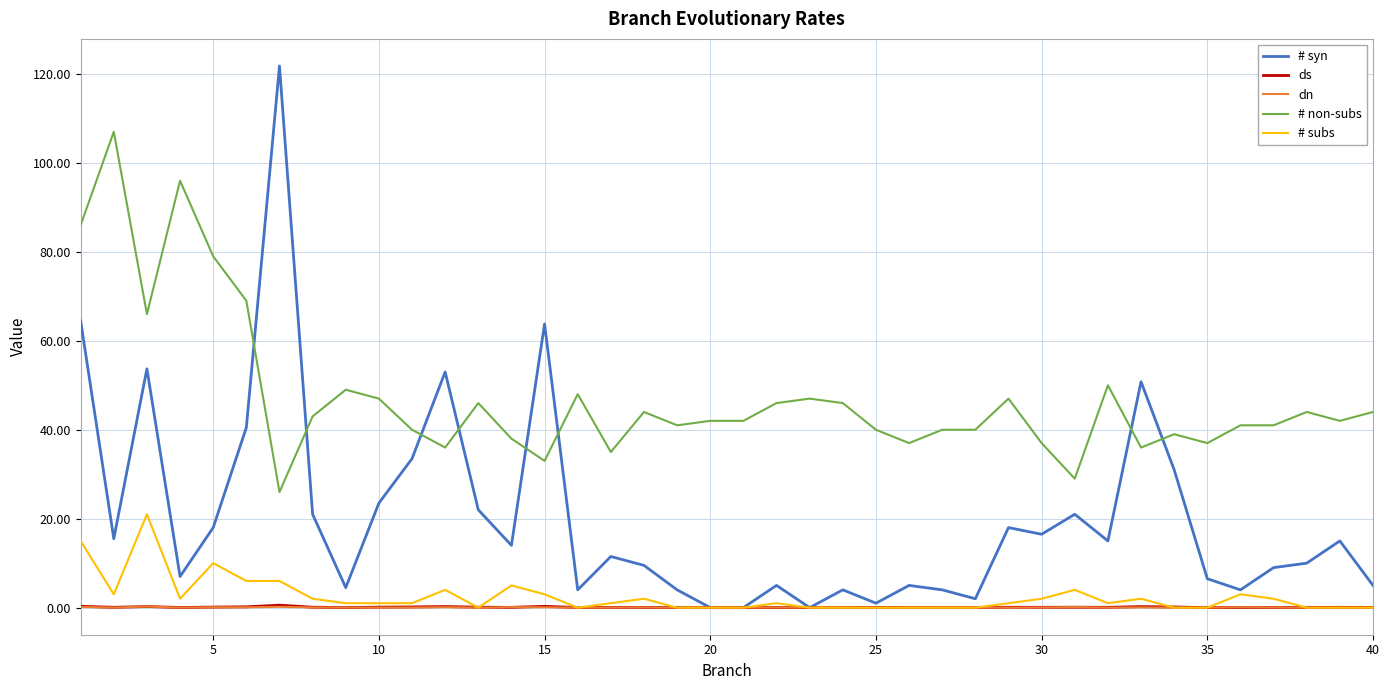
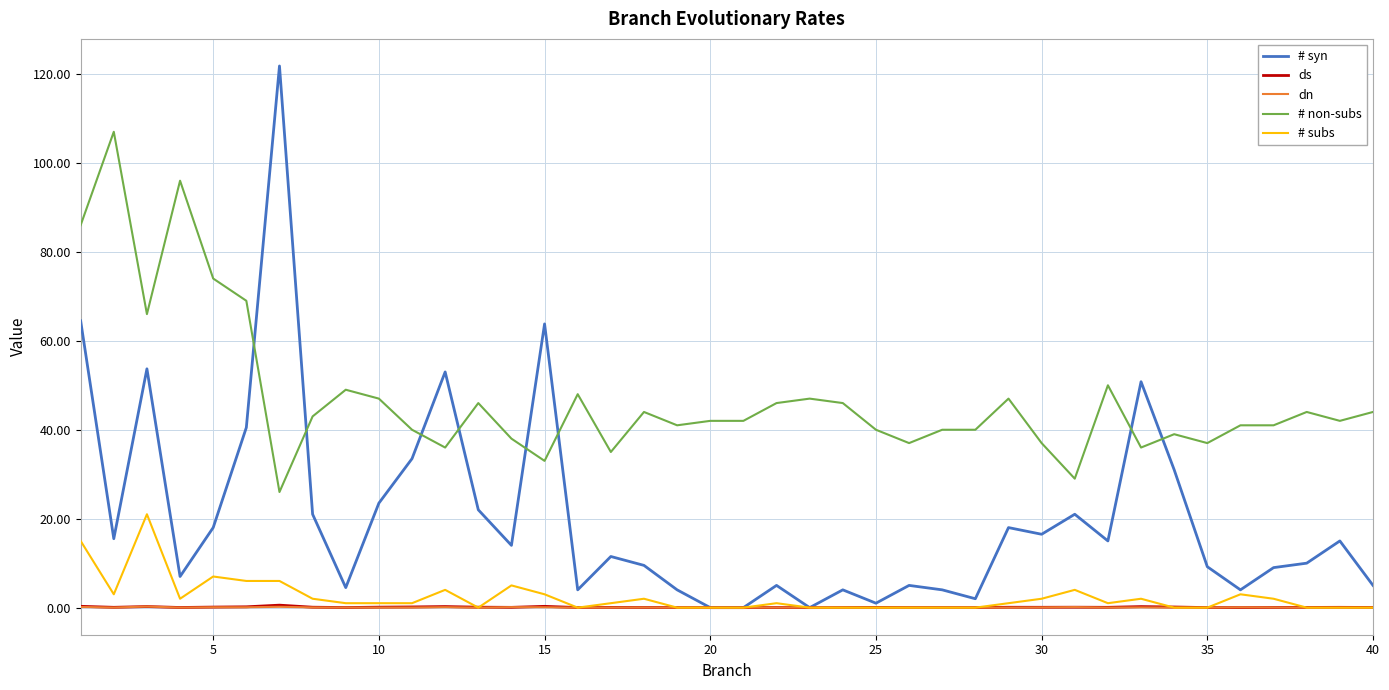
# non-subs, 5: 79 -> 74
# subs, 5: 10 -> 7
# syn, 35: 7 -> 9
